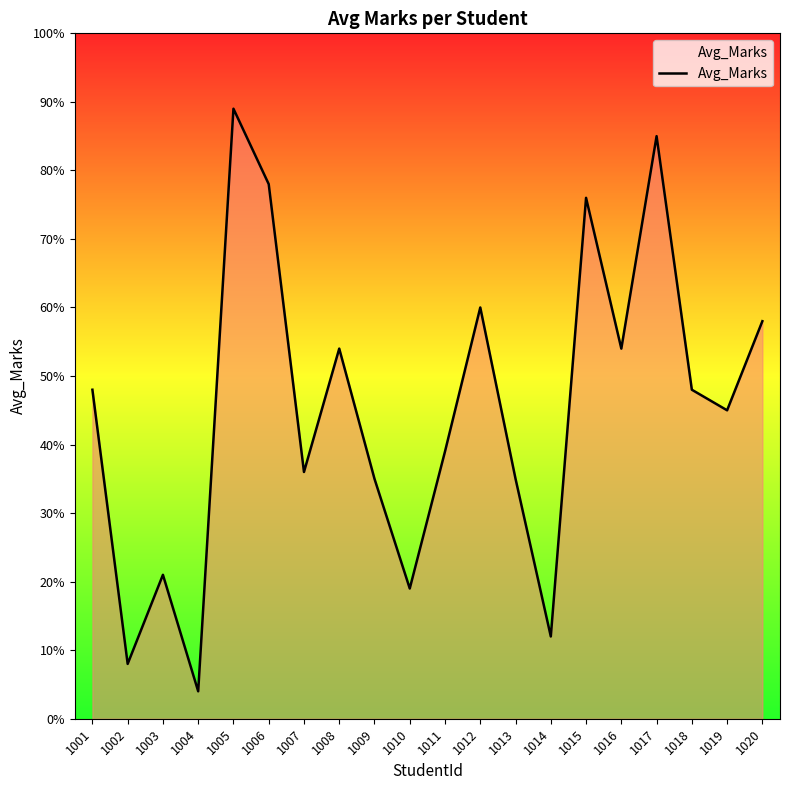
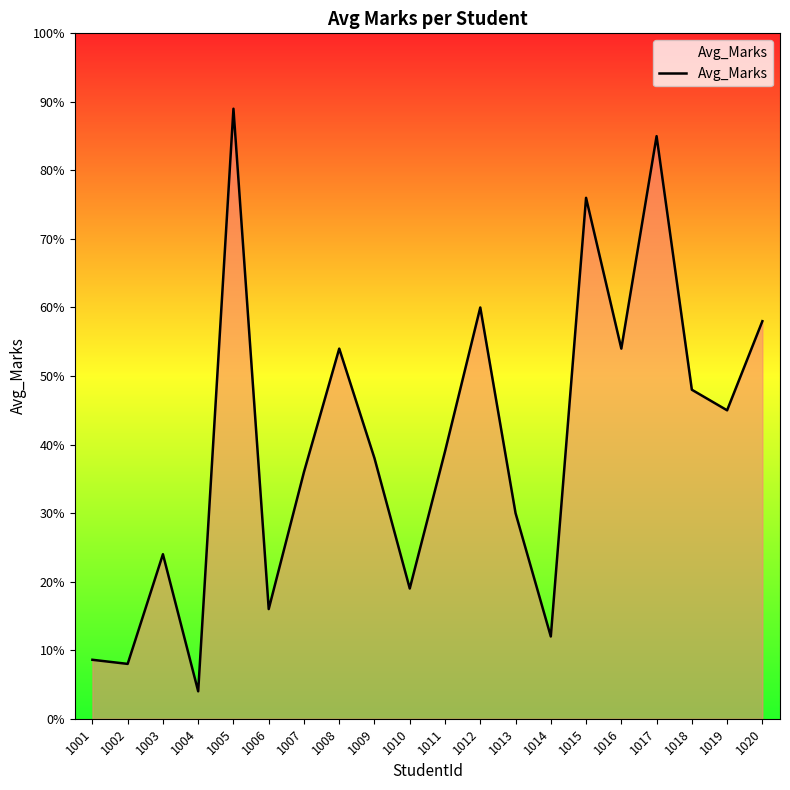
1001: 48% -> 9%
1003: 21% -> 24%
1006: 78% -> 16%
1009: 35% -> 38%
1013: 35% -> 30%
